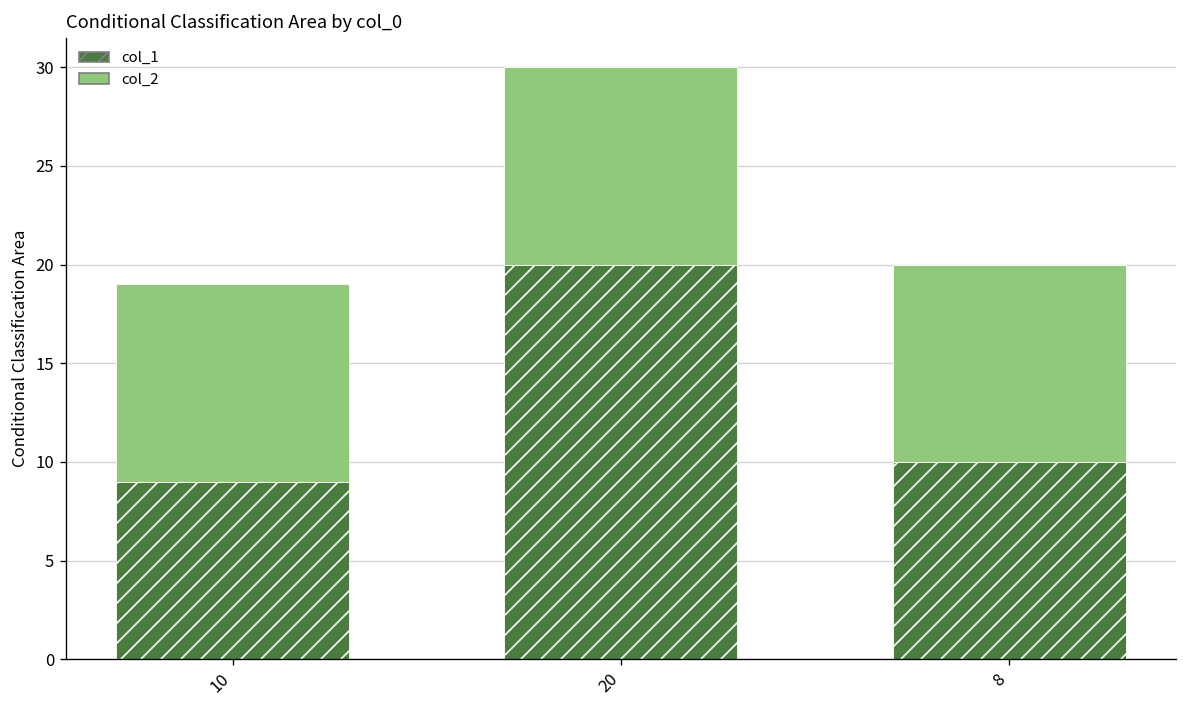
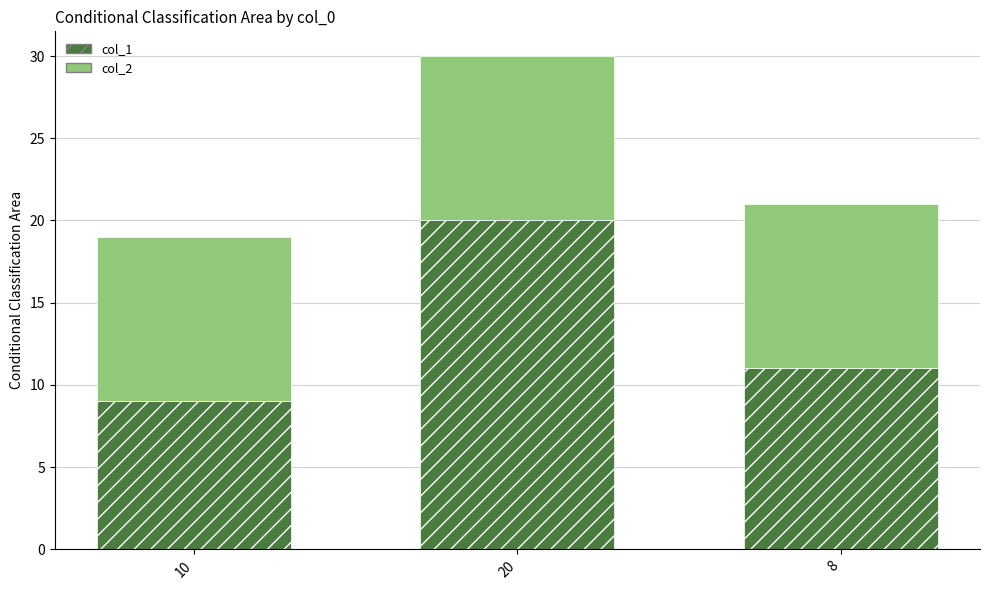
col_1, 8: 10 -> 11
